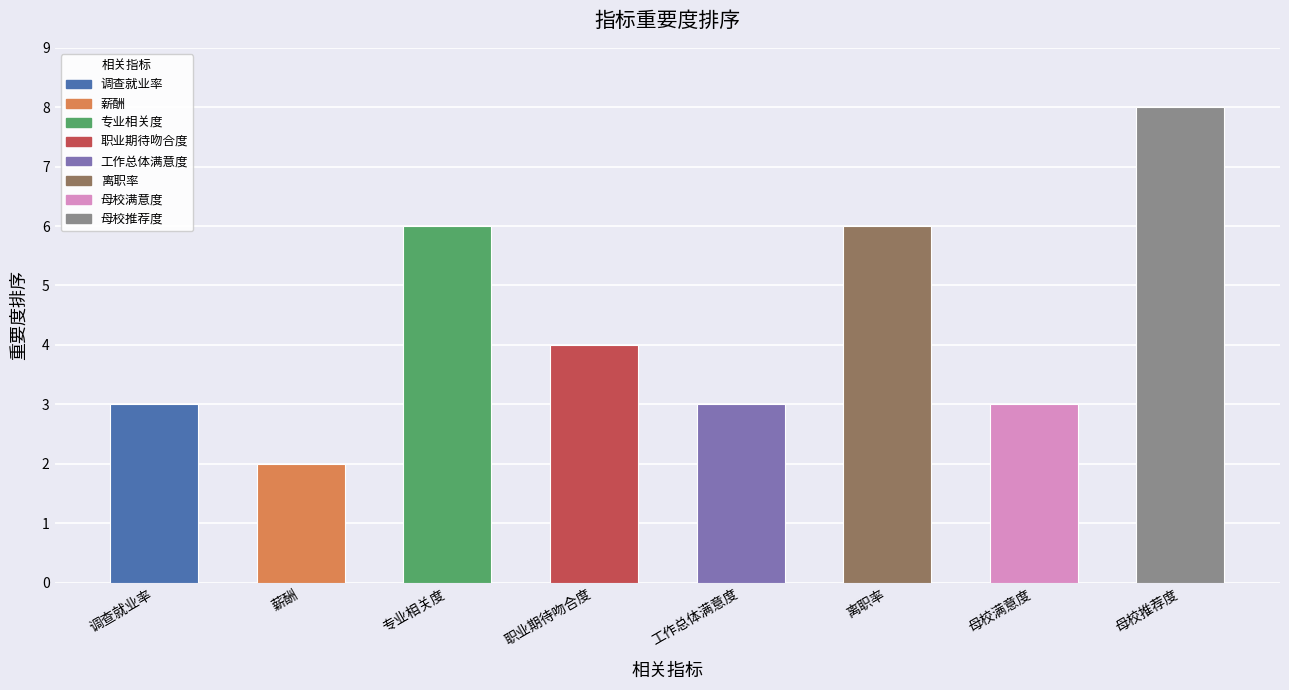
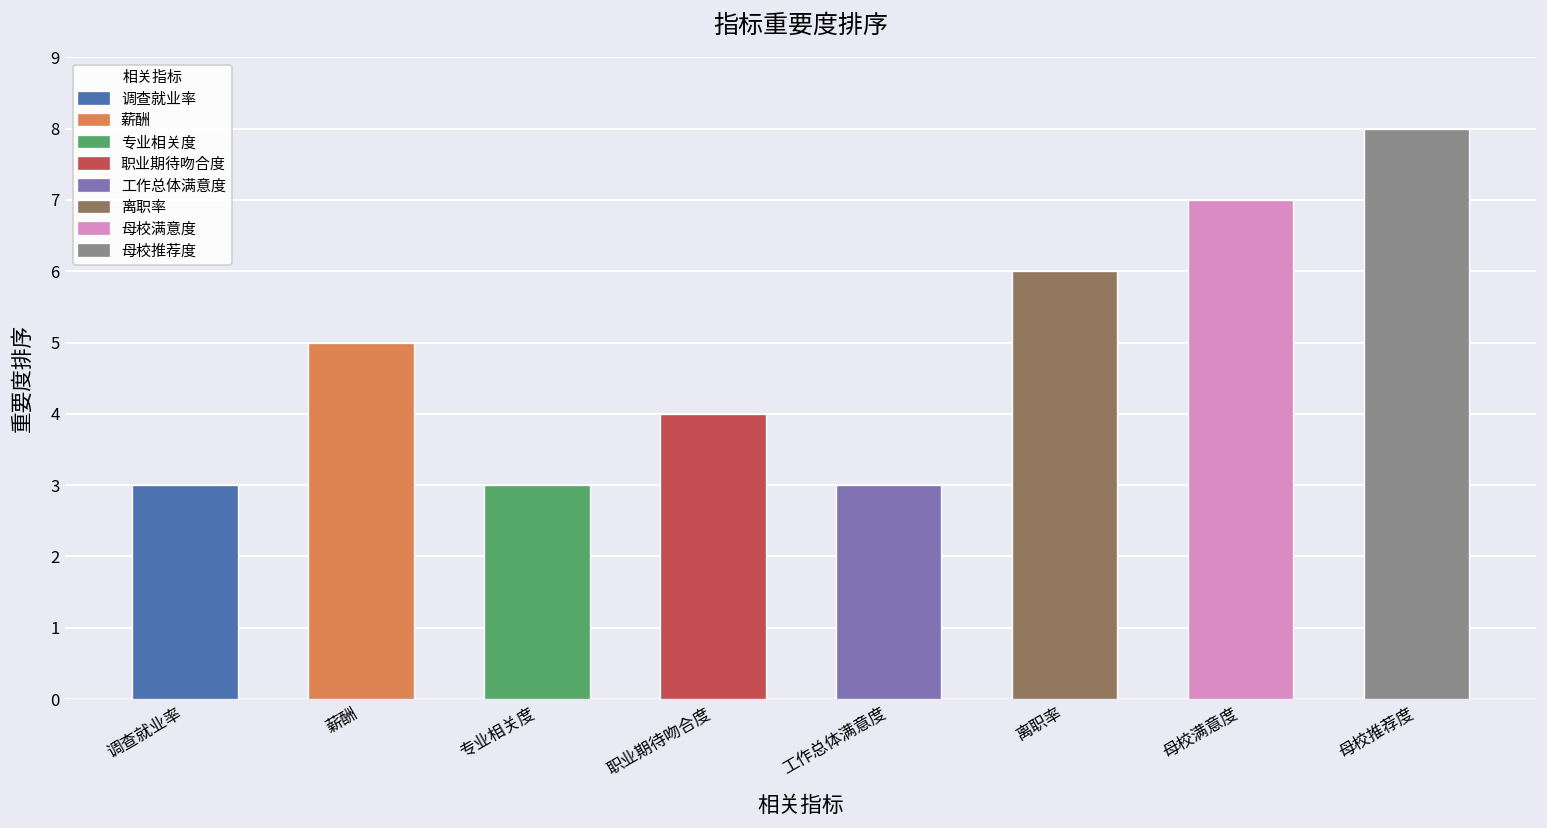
薪酬: 2 -> 5
专业相关度: 6 -> 3
母校满意度: 3 -> 7
